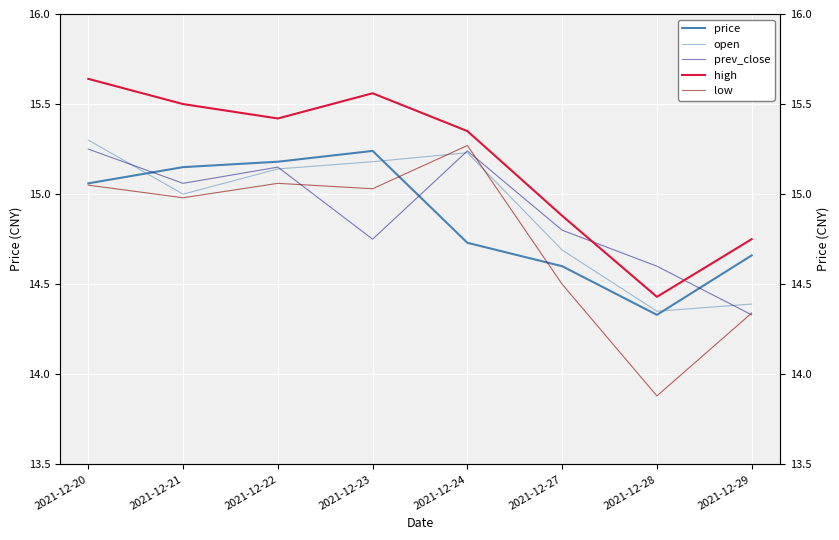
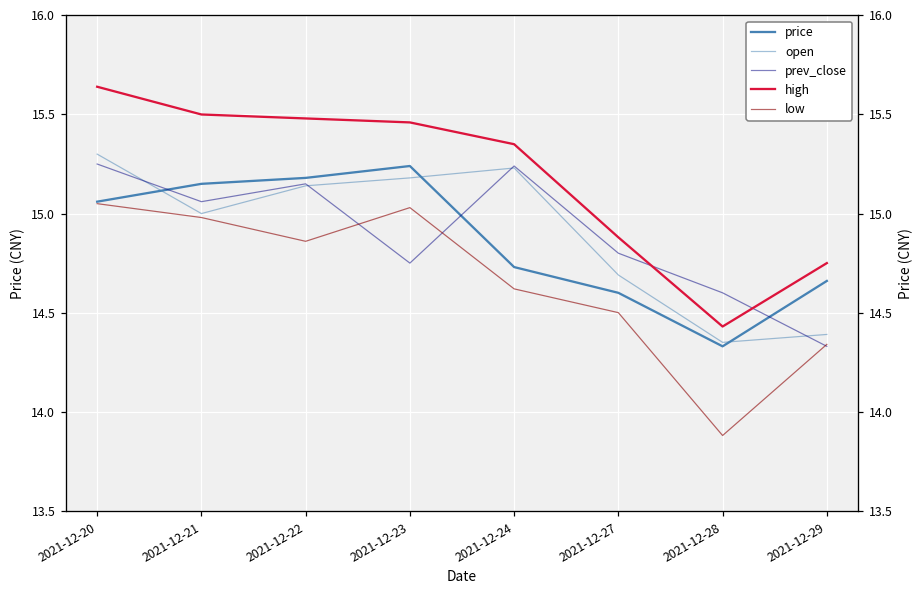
high, 2021-12-22: 15.42 -> 15.48
low, 2021-12-22: 15.06 -> 14.86
high, 2021-12-23: 15.56 -> 15.46
low, 2021-12-24: 15.27 -> 14.62
